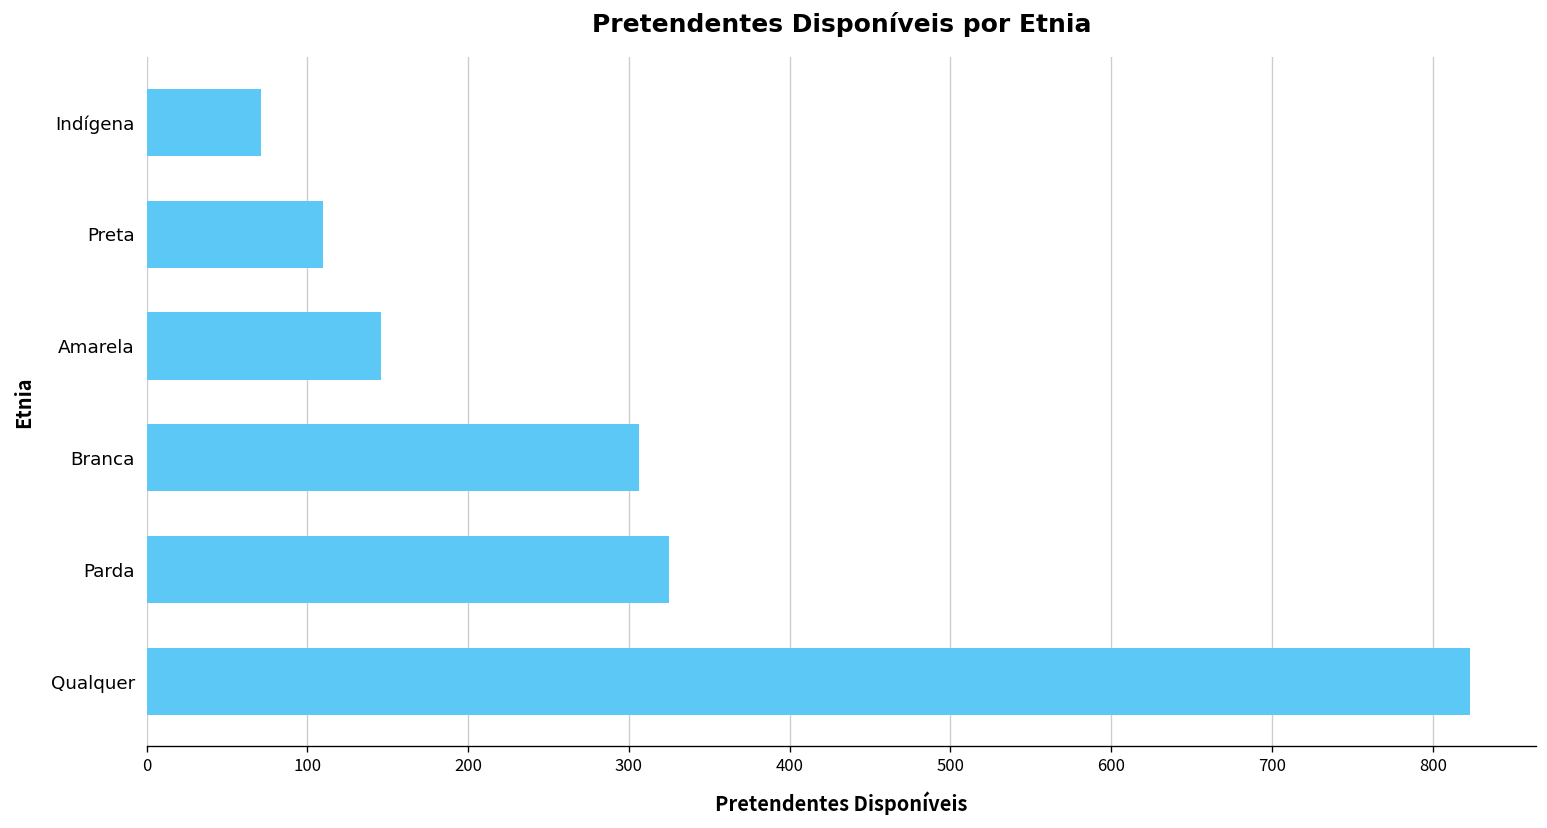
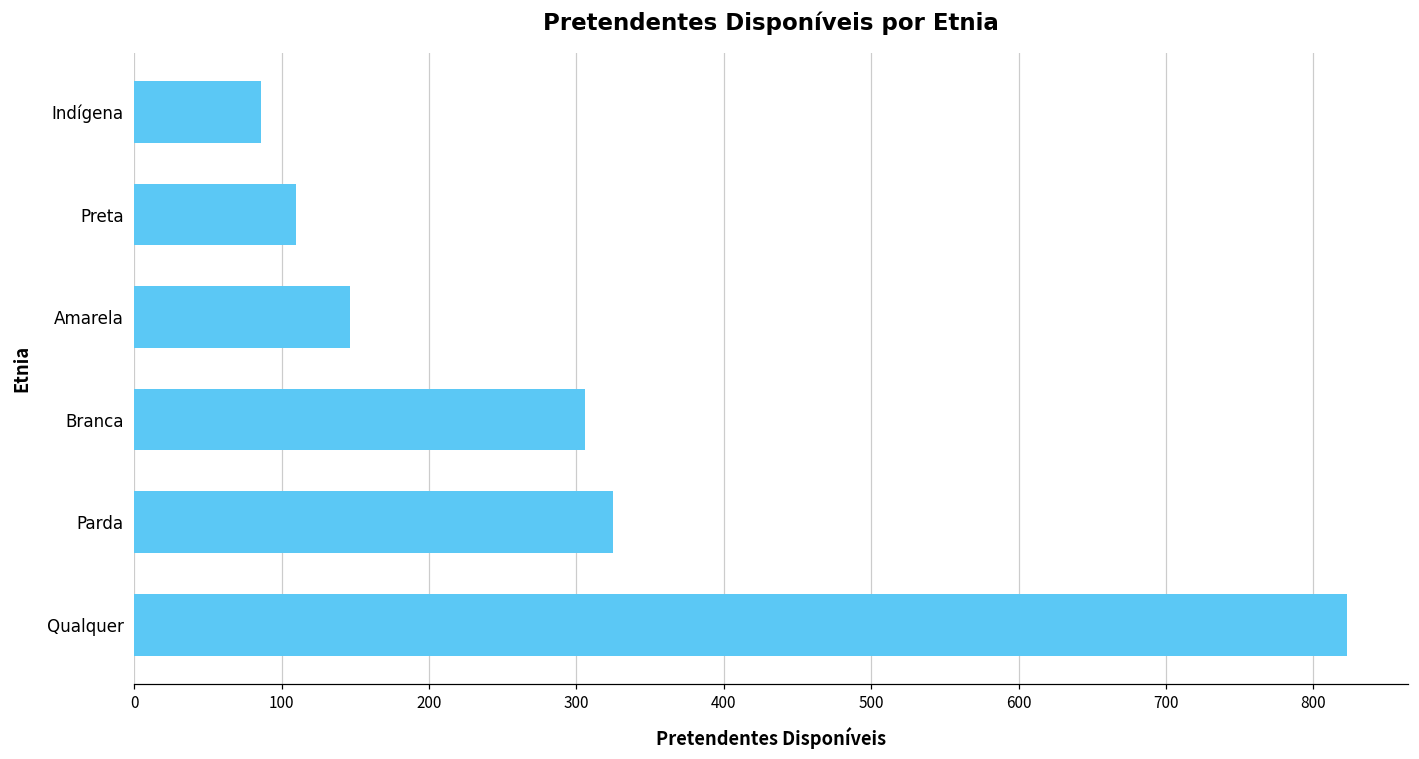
Indígena: 71 -> 86
